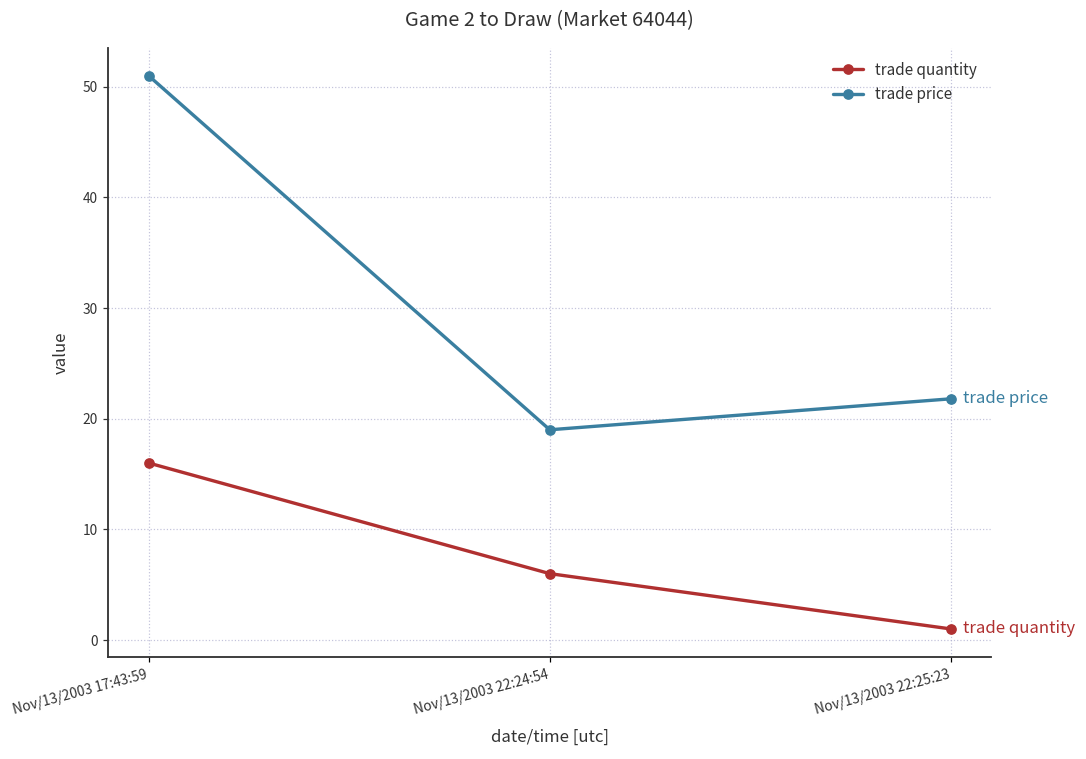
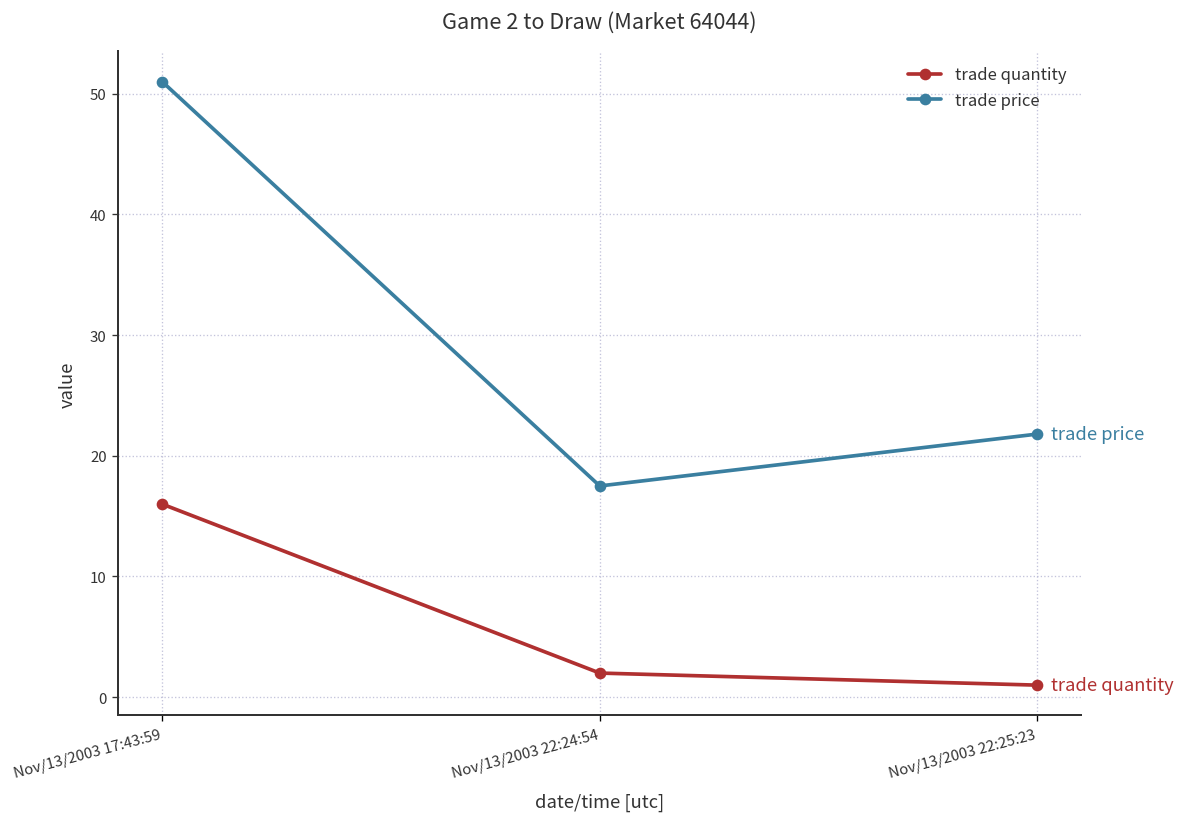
trade quantity, Nov/13/2003 22:24:54: 6 -> 2
trade price, Nov/13/2003 22:24:54: 19.0 -> 17.5
